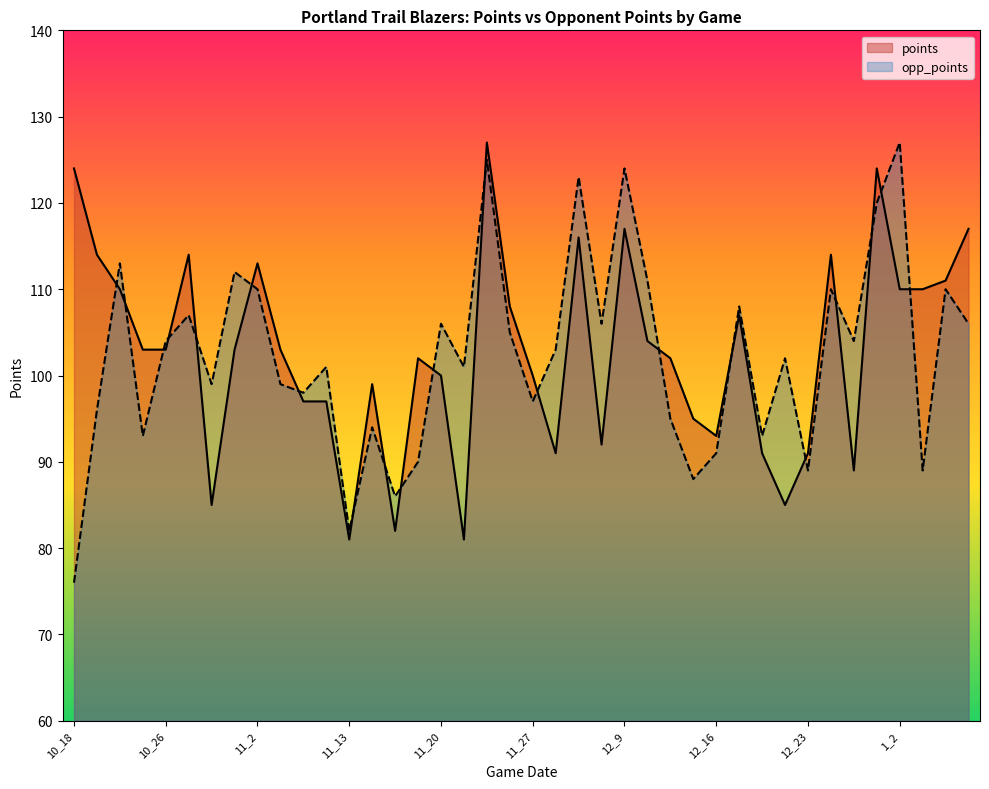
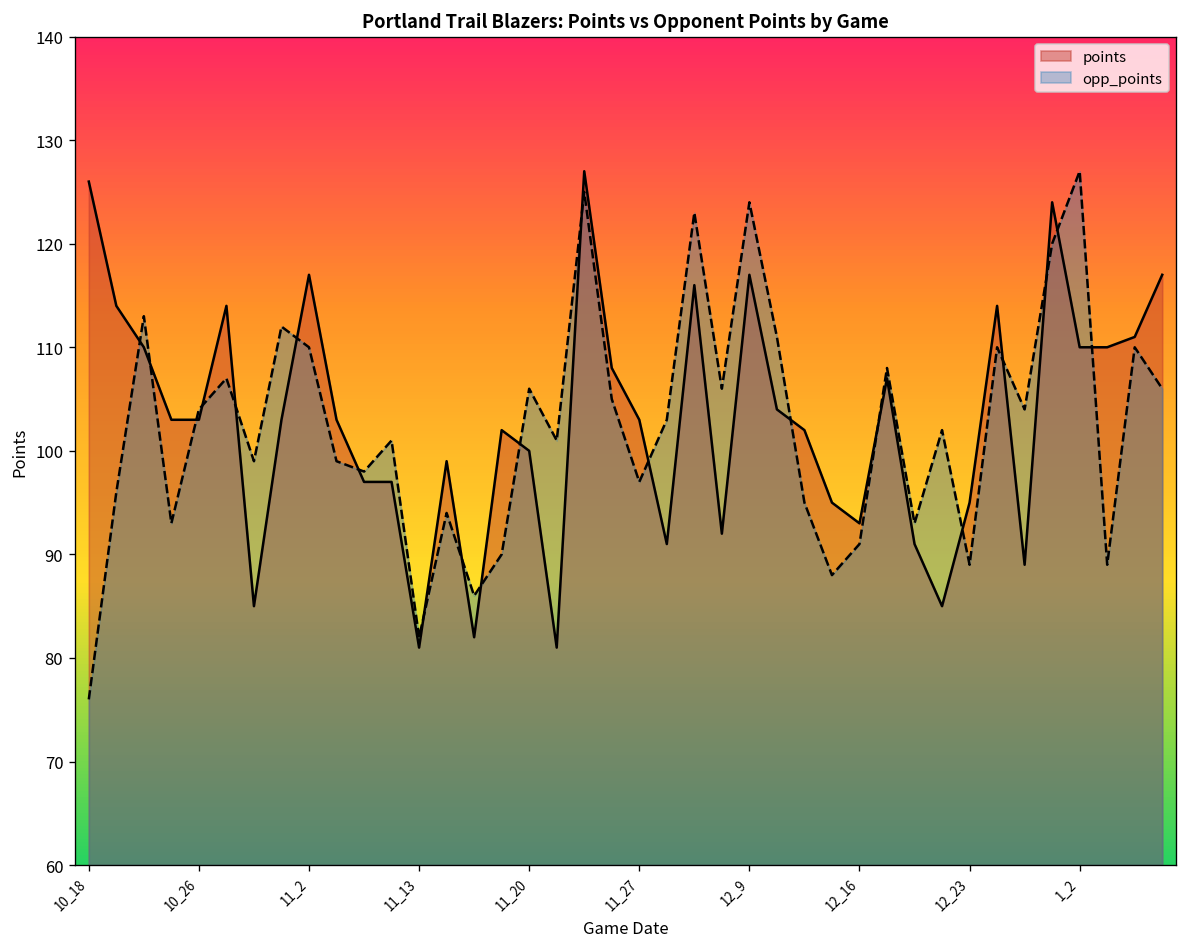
points, 10_18: 124 -> 126
points, 11_2: 113 -> 117
points, 11_27: 100 -> 103
points, 12_23: 91 -> 95
